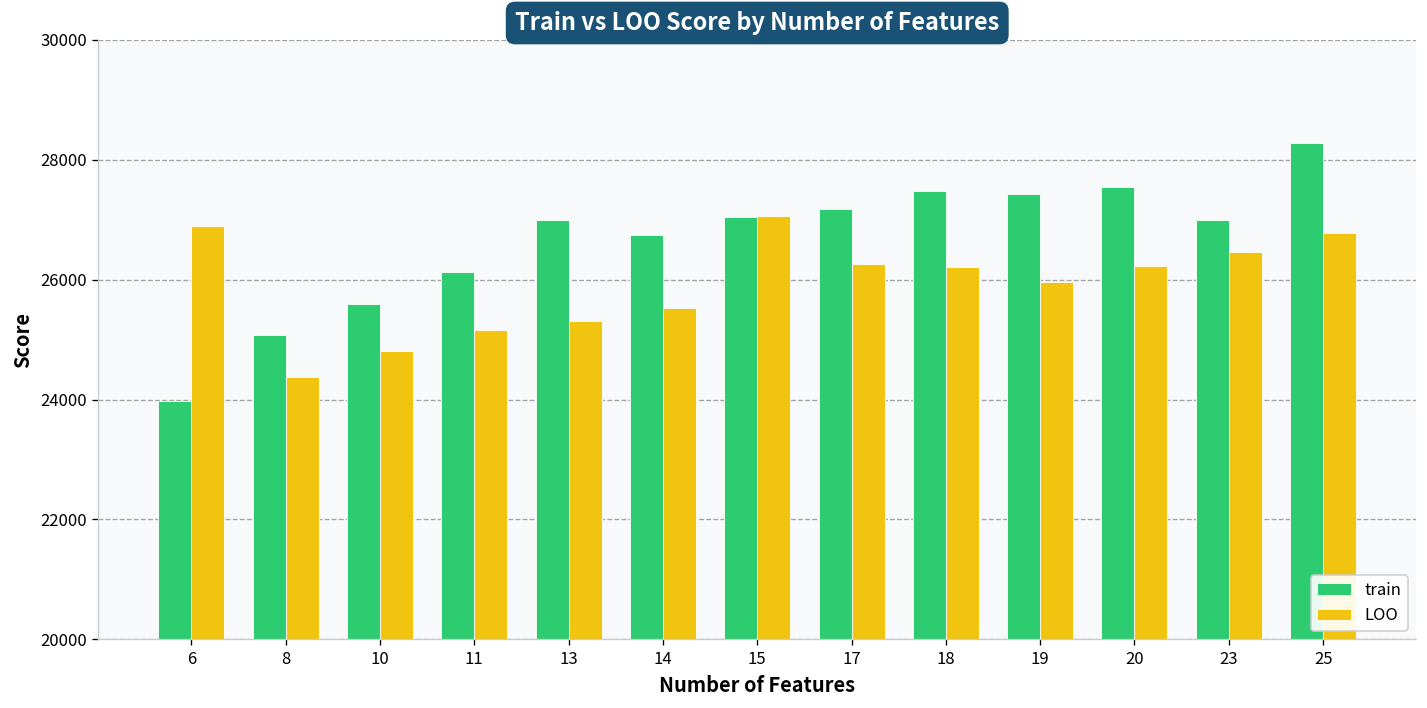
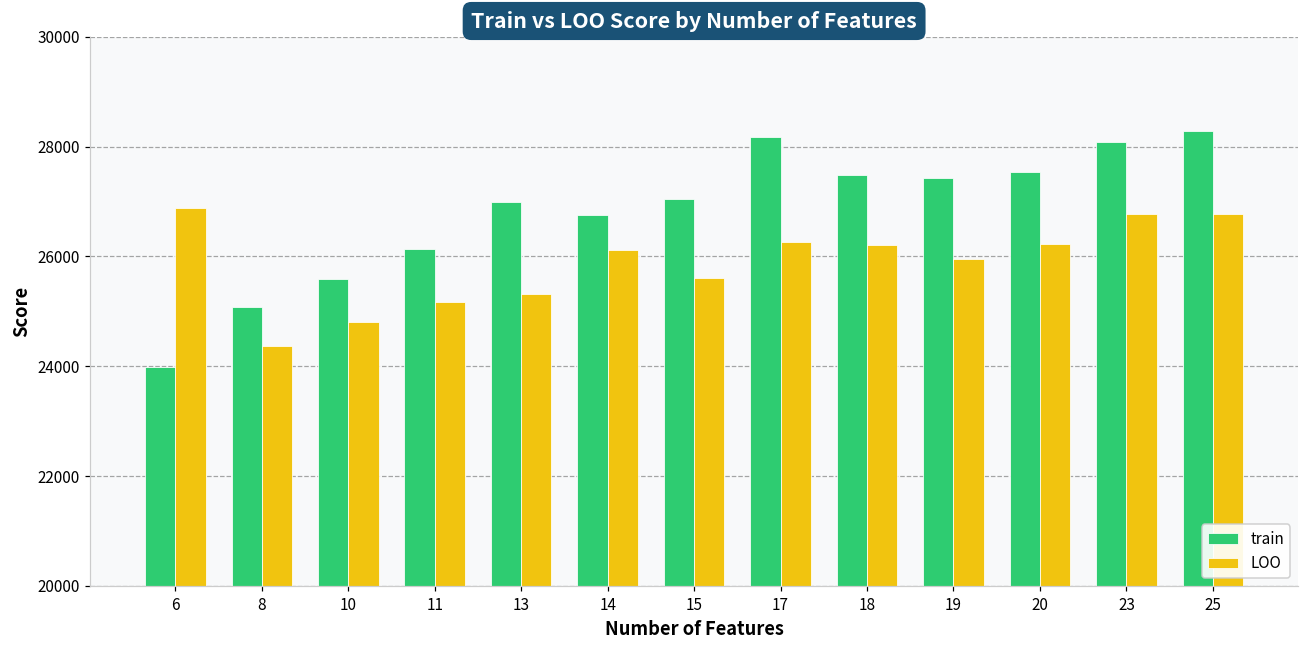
LOO, 14: 25500 -> 26100
LOO, 15: 27100 -> 25600
train, 17: 27200 -> 28200
train, 23: 27000 -> 28100
LOO, 23: 26500 -> 26800
